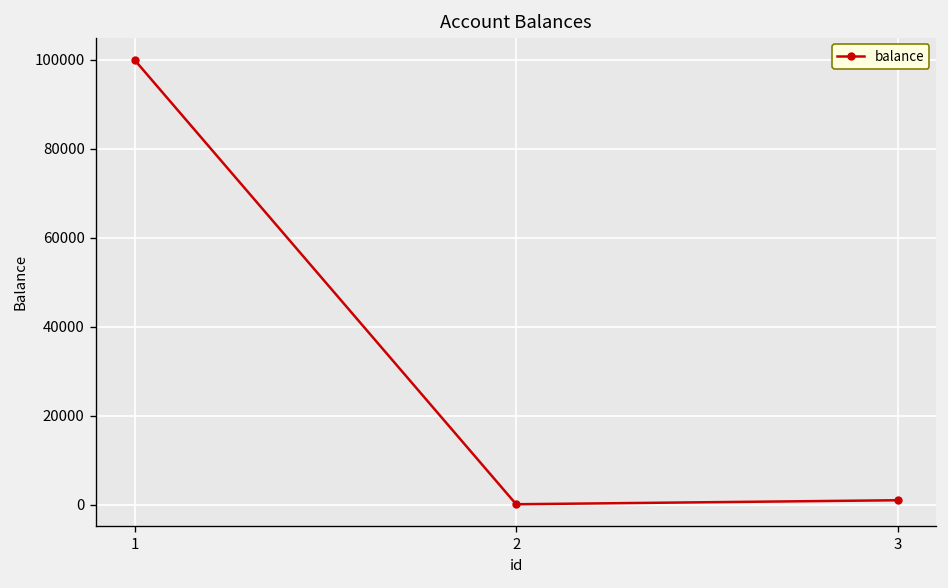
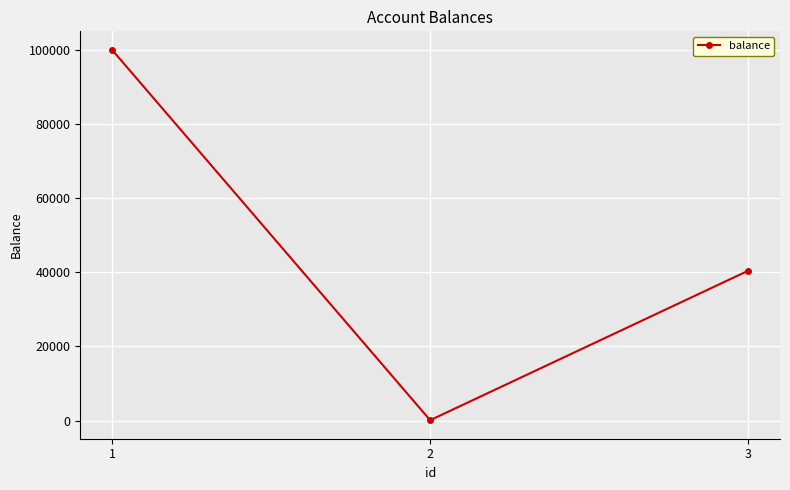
3: 1000 -> 40000
